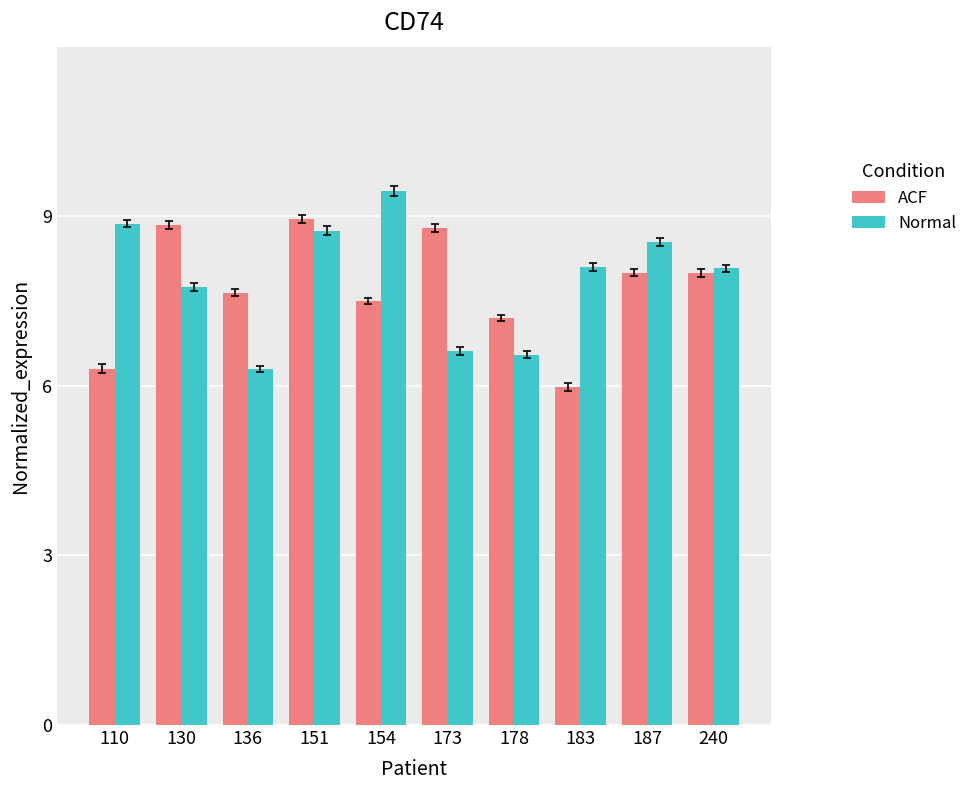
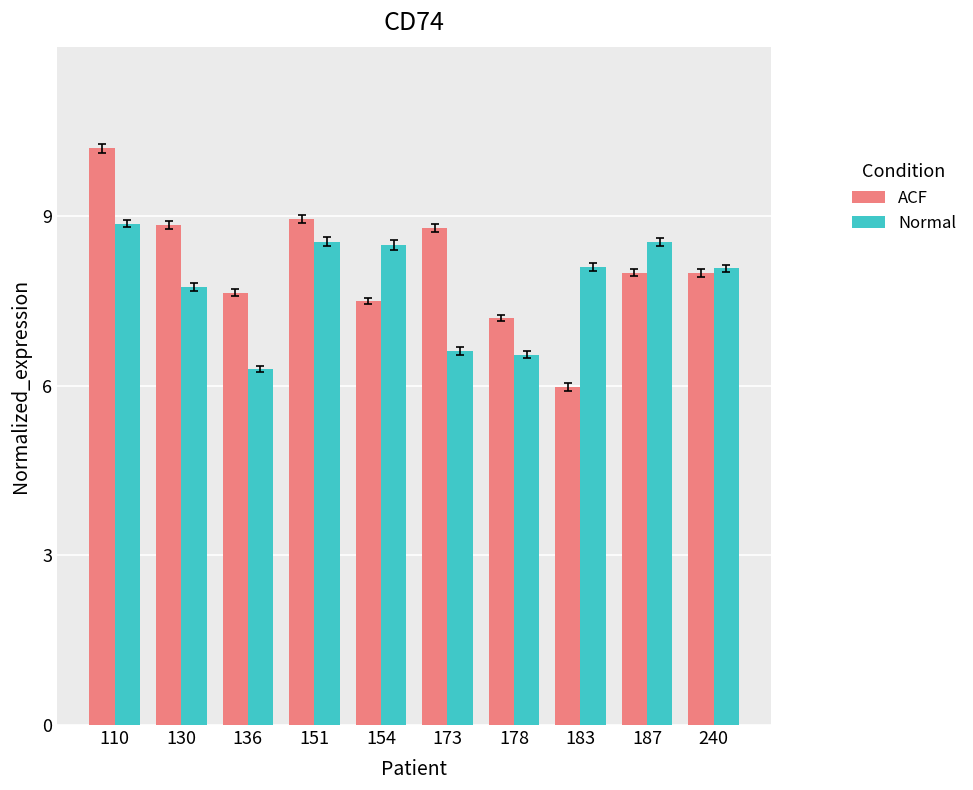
ACF, 110: 6.3 -> 10.2
Normal, 151: 8.7 -> 8.6
Normal, 154: 9.5 -> 8.5
